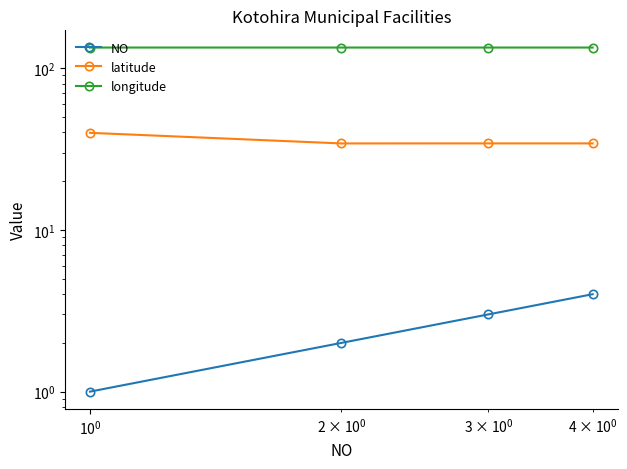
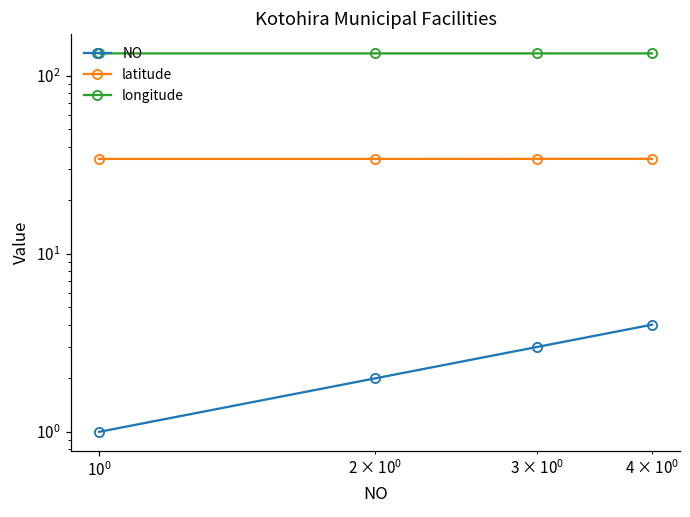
latitude, 10^0: 40 -> 34
